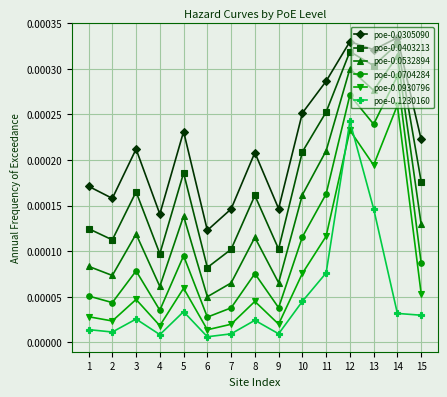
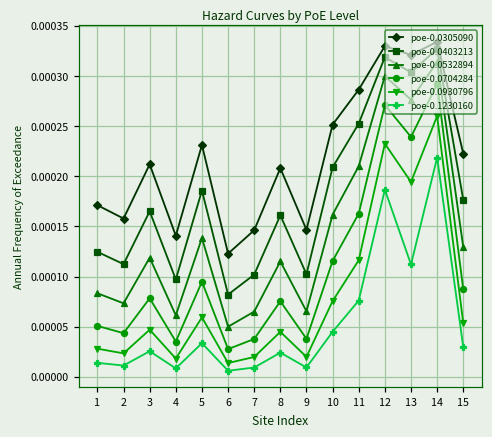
poe-0.1230160, 12: 0.00024 -> 0.00019
poe-0.1230160, 13: 0.00015 -> 0.00011
poe-0.1230160, 14: 0.00003 -> 0.00022
